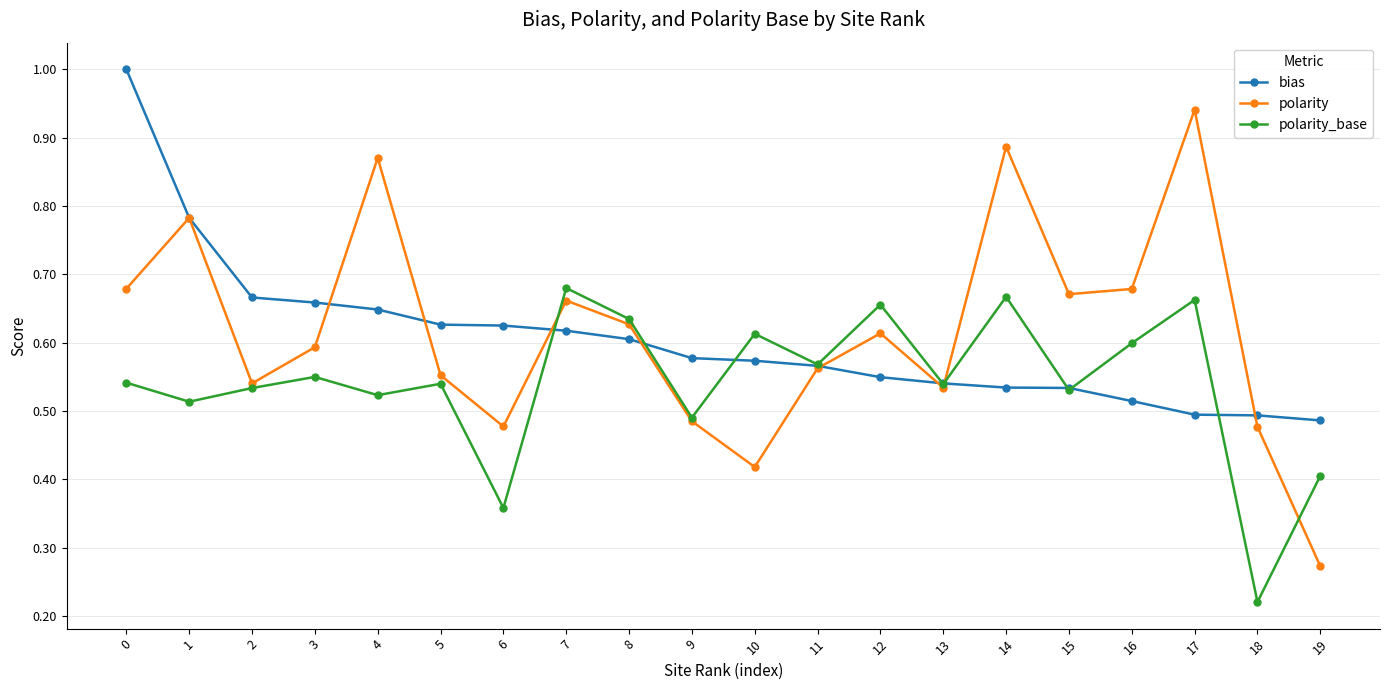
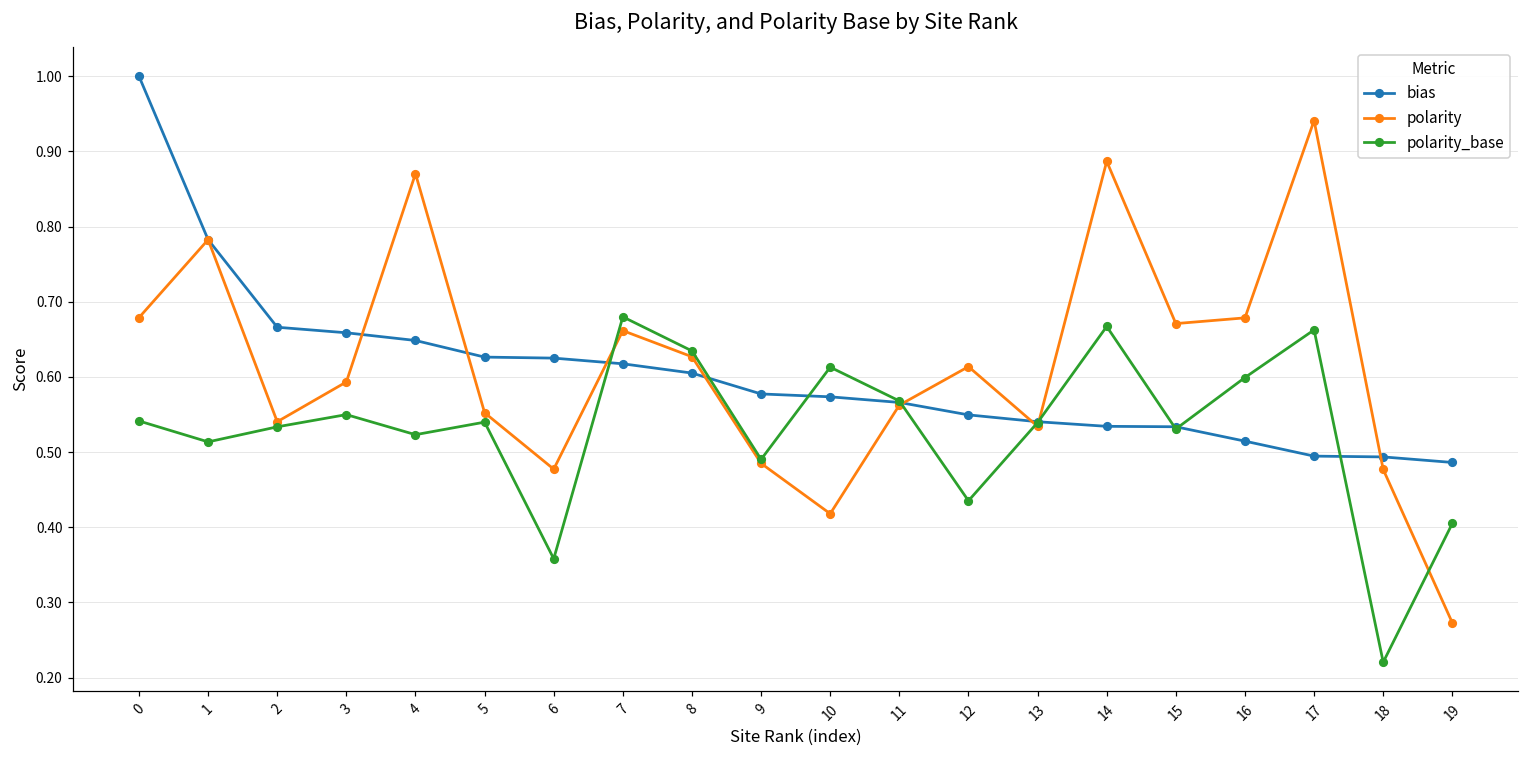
polarity_base, 12: 0.66 -> 0.44
